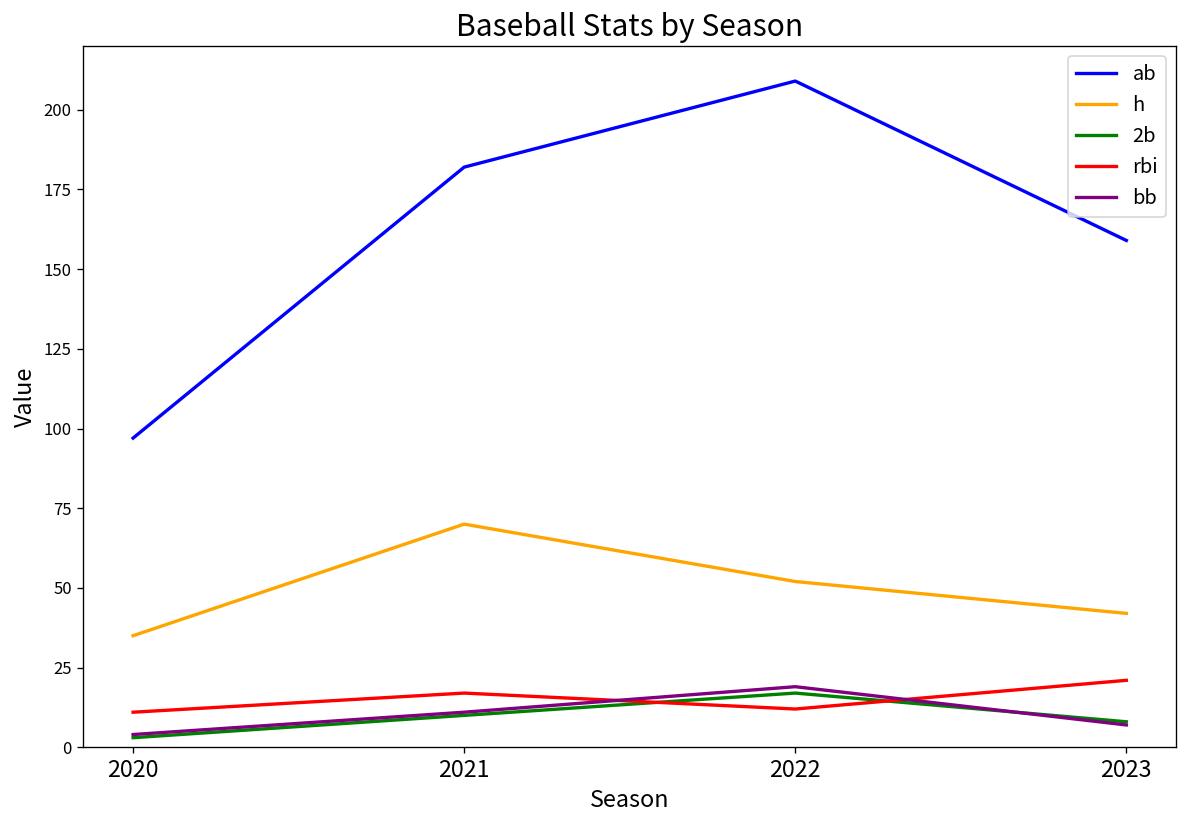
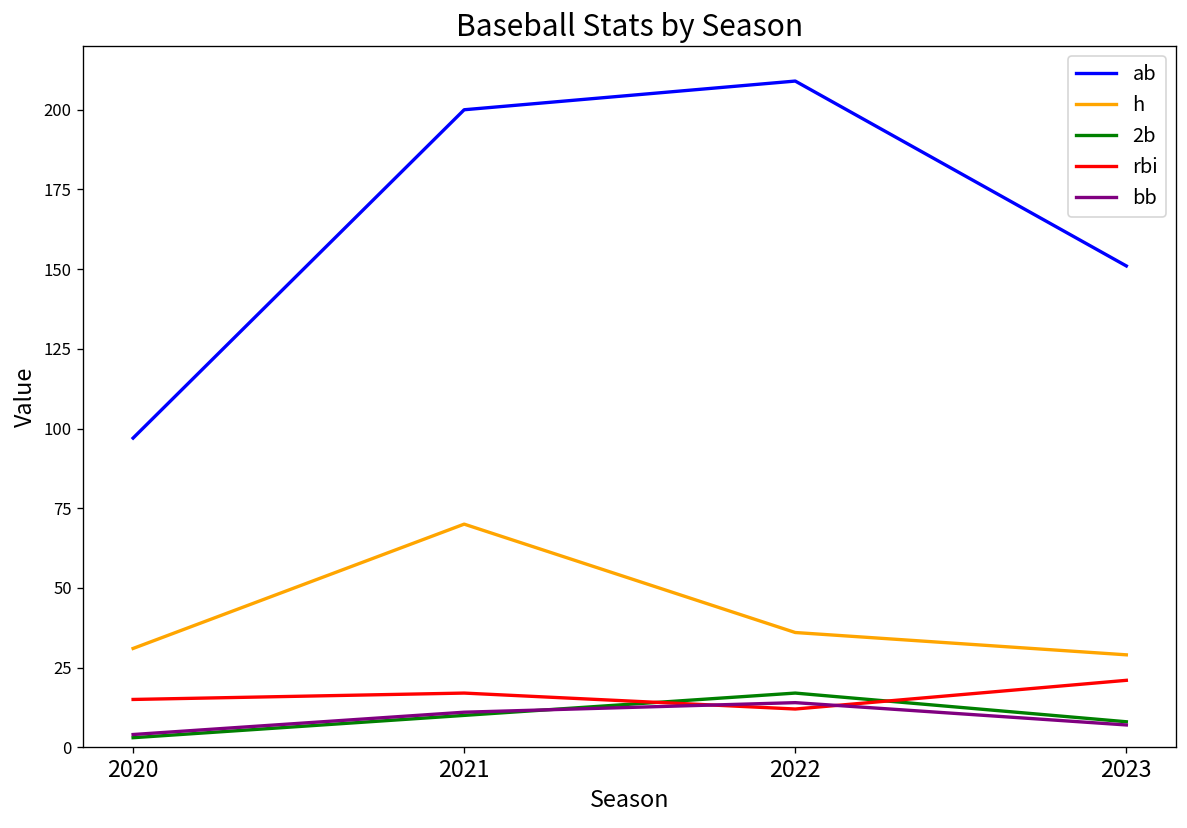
h, 2020: 35 -> 31
rbi, 2020: 11 -> 15
ab, 2021: 182 -> 200
h, 2022: 52 -> 36
bb, 2022: 19 -> 14
ab, 2023: 159 -> 151
h, 2023: 42 -> 29
